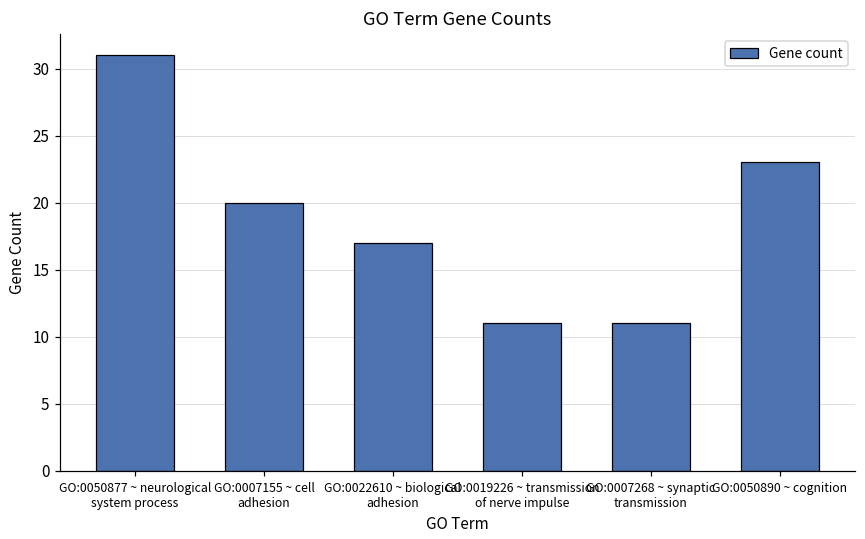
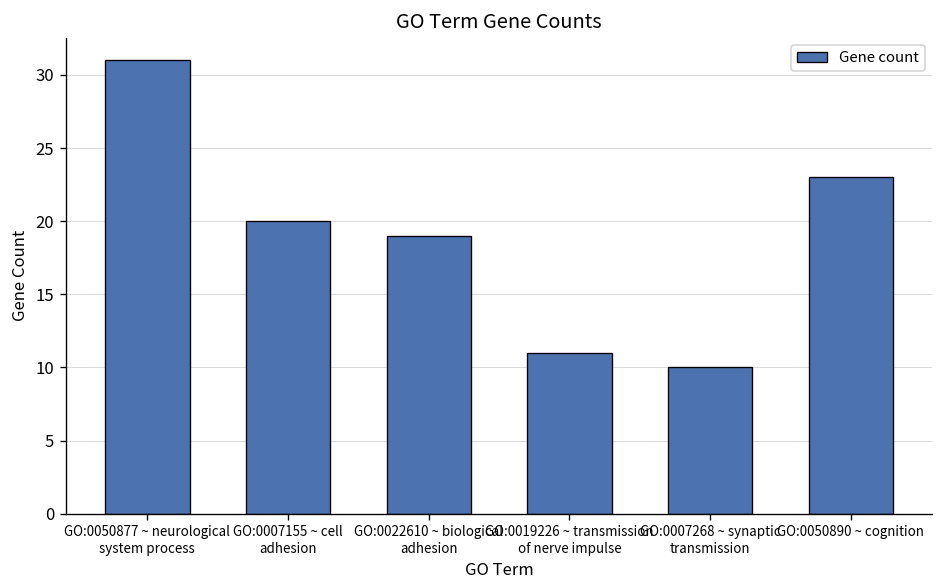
GO:0022610 ~ biological adhesion: 17 -> 19
GO:0007268 ~ synaptic transmission: 11 -> 10
